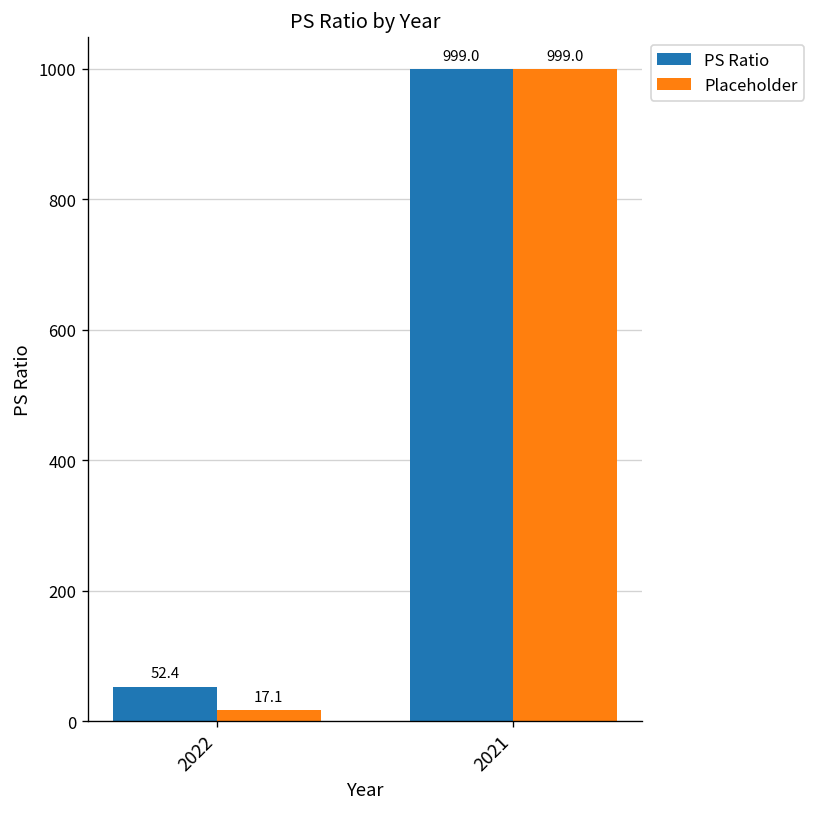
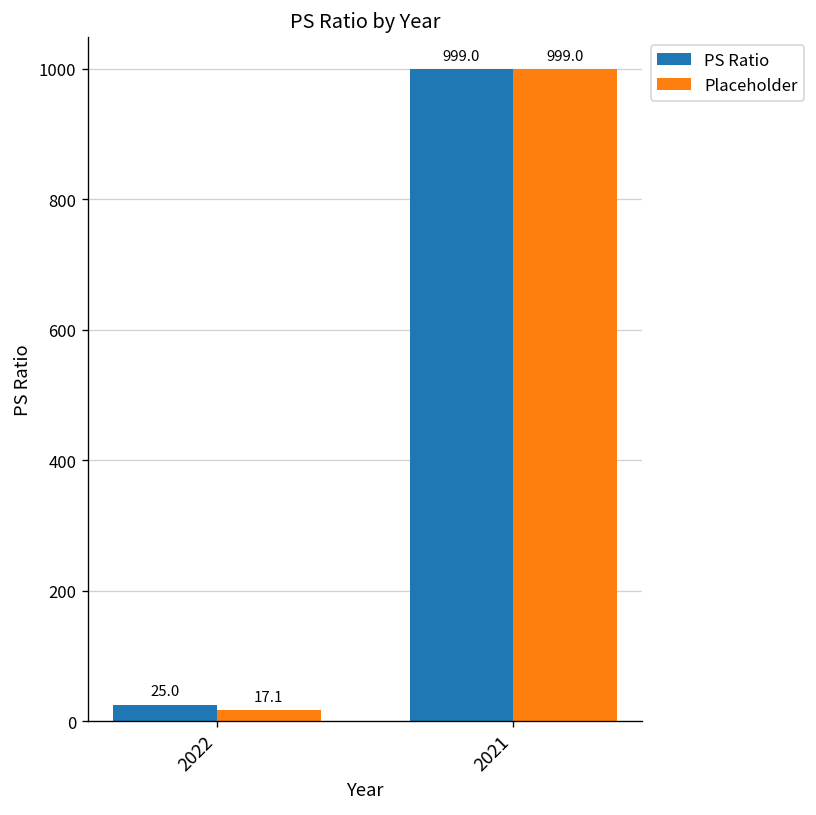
PS Ratio, 2022: 52.4 -> 25.0
